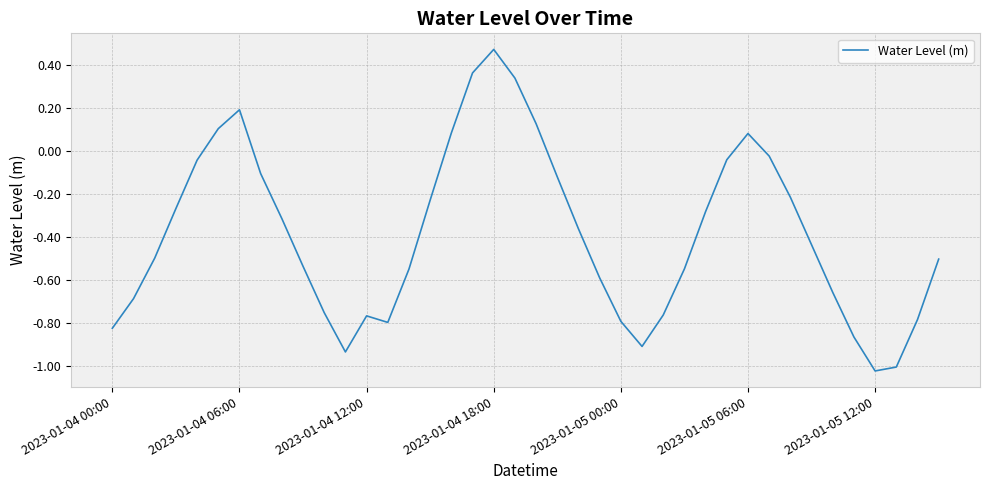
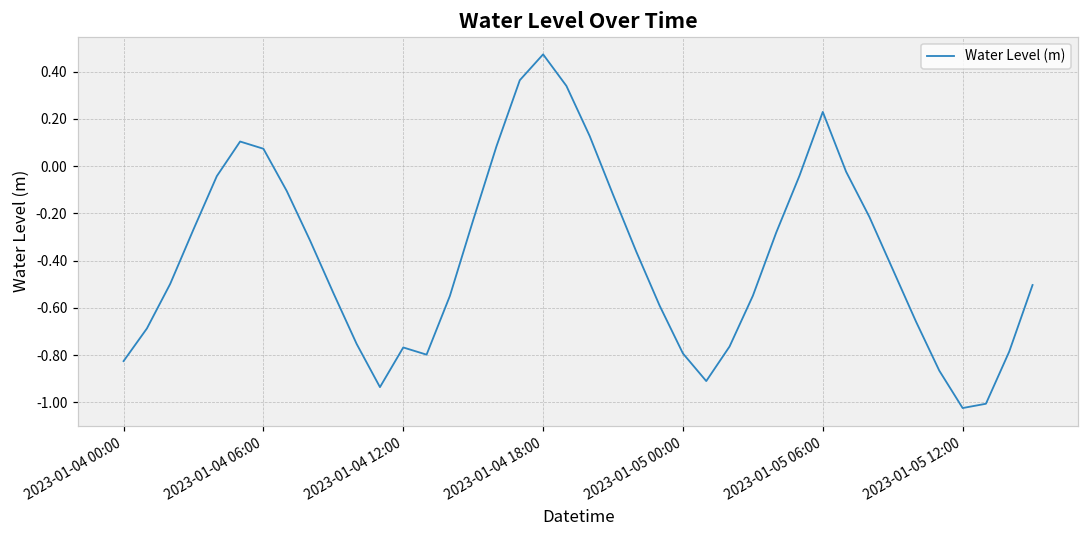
2023-01-04 06:00: 0.19 -> 0.07
2023-01-05 06:00: 0.08 -> 0.23
